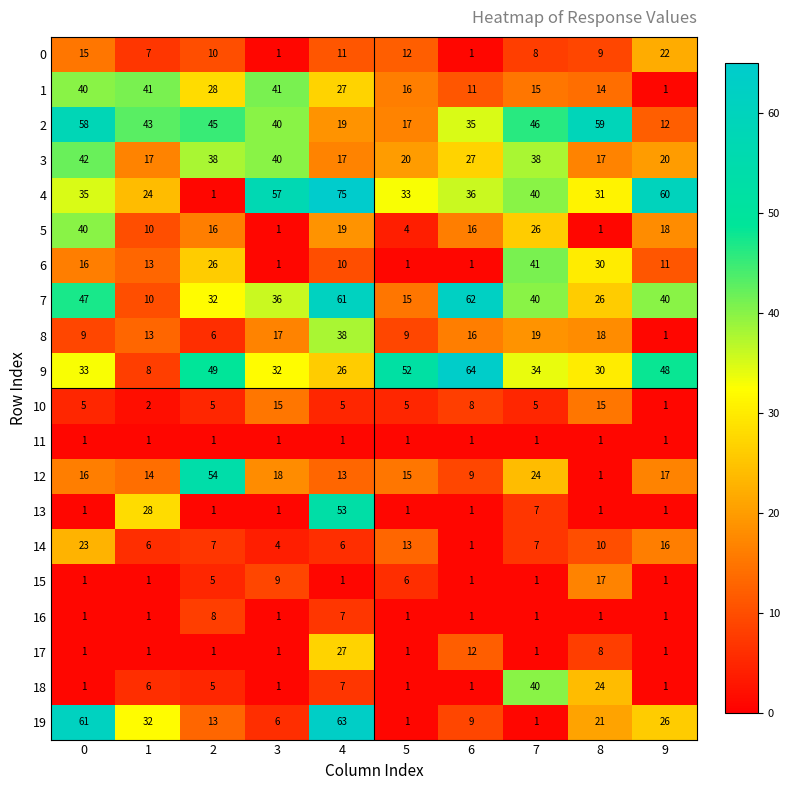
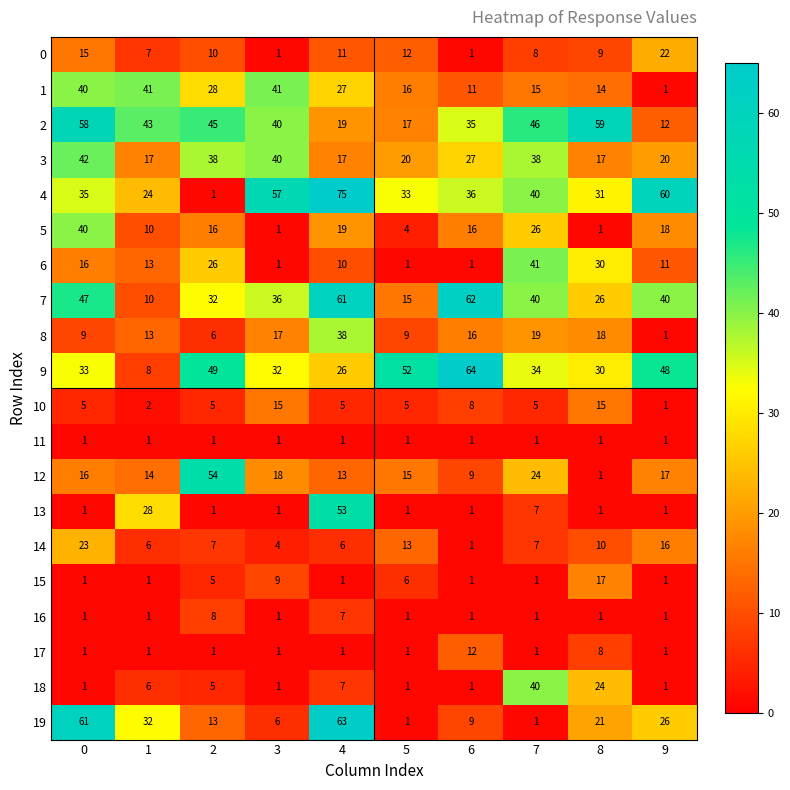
17, 4: 27 -> 1
